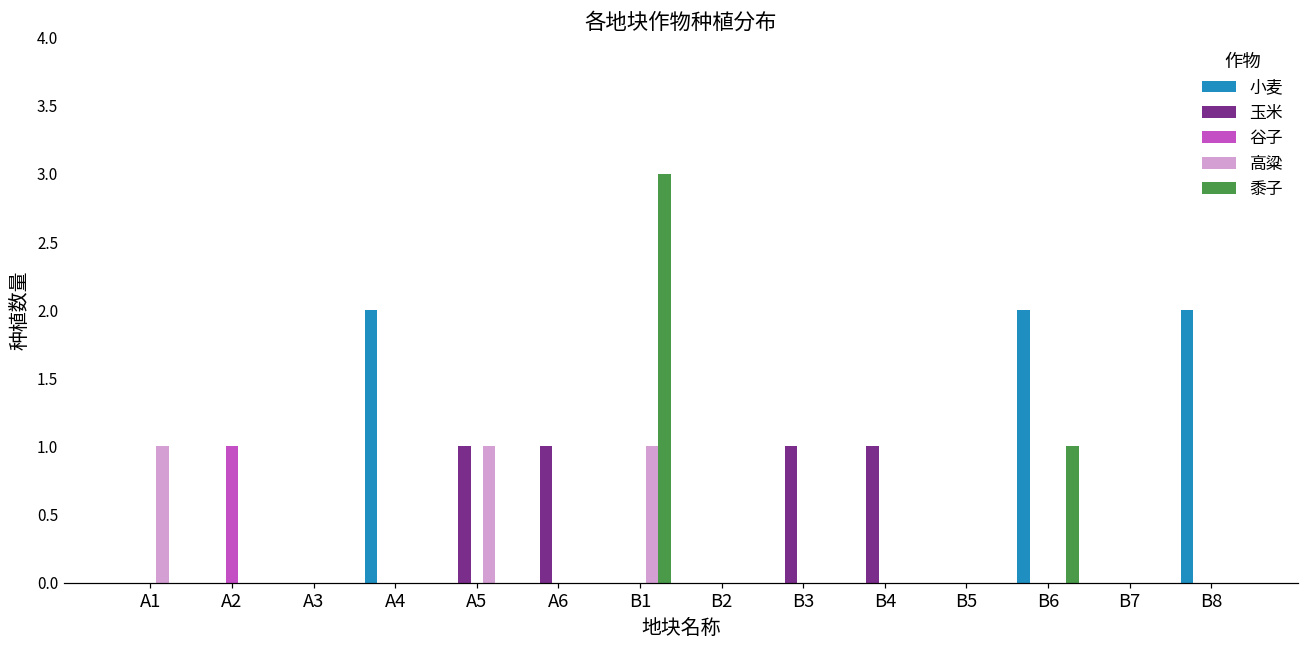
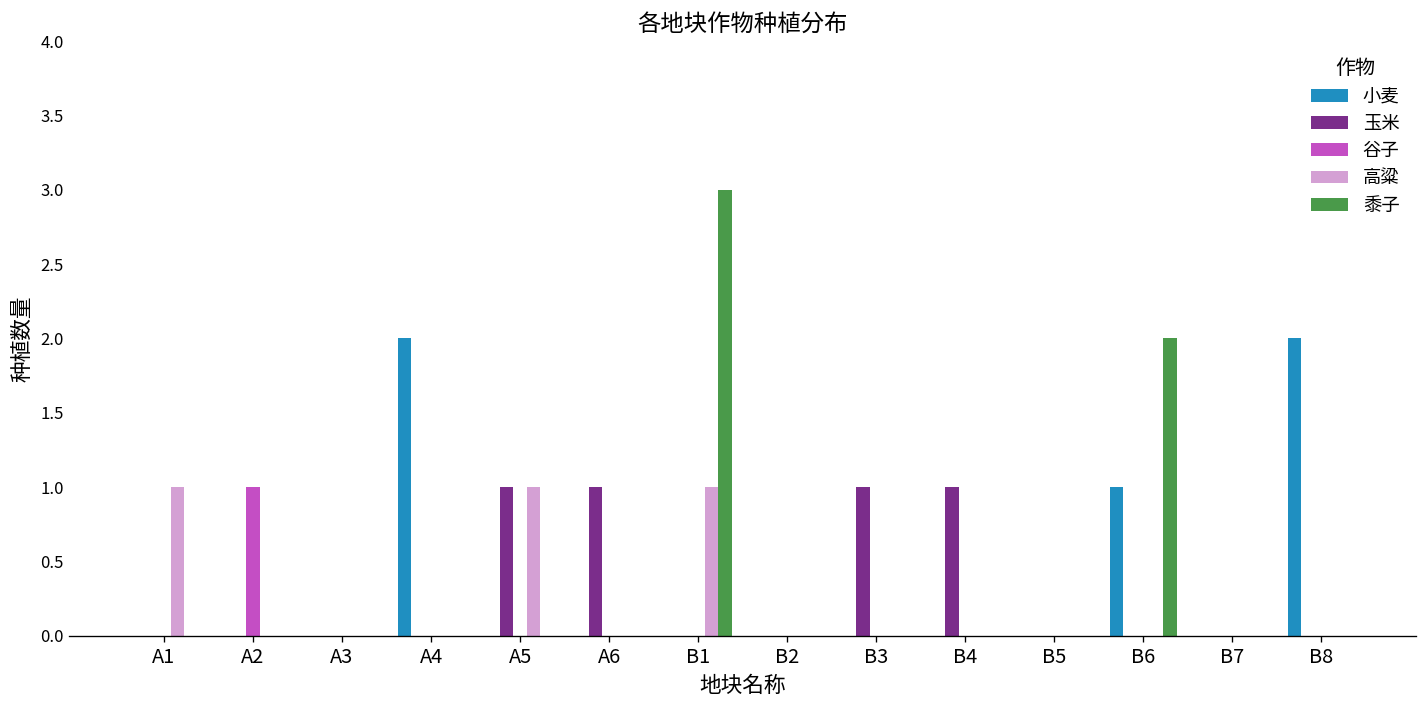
小麦, B6: 2 -> 1
黍子, B6: 1 -> 2
